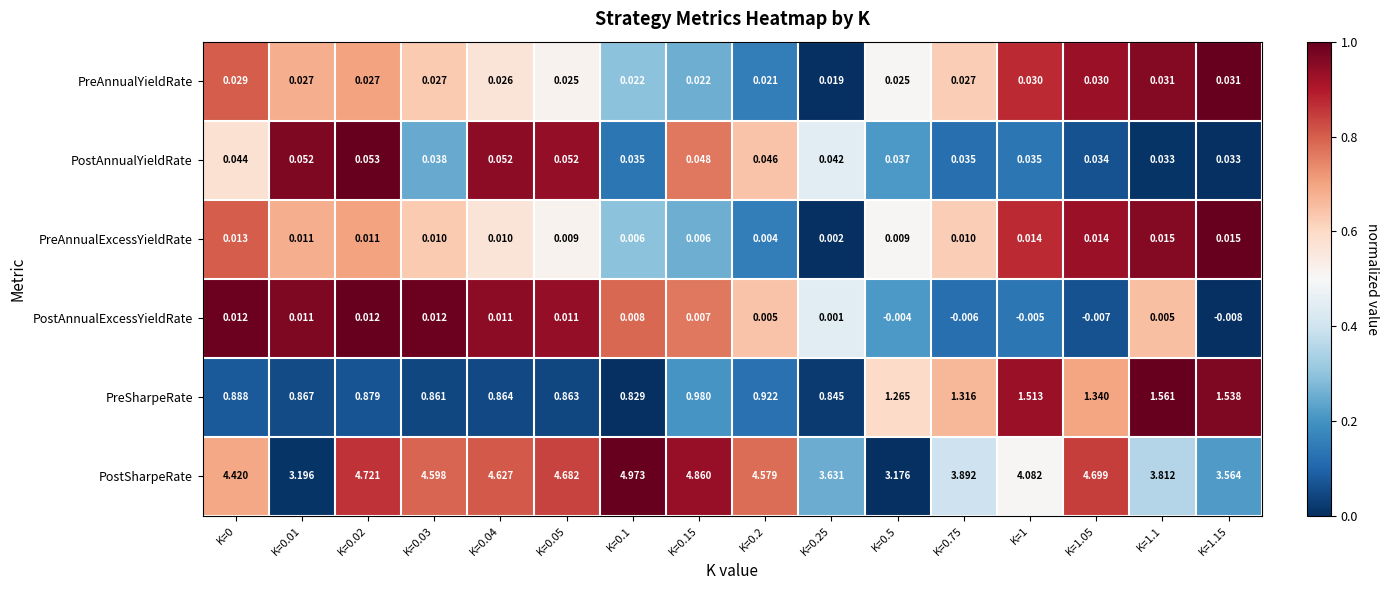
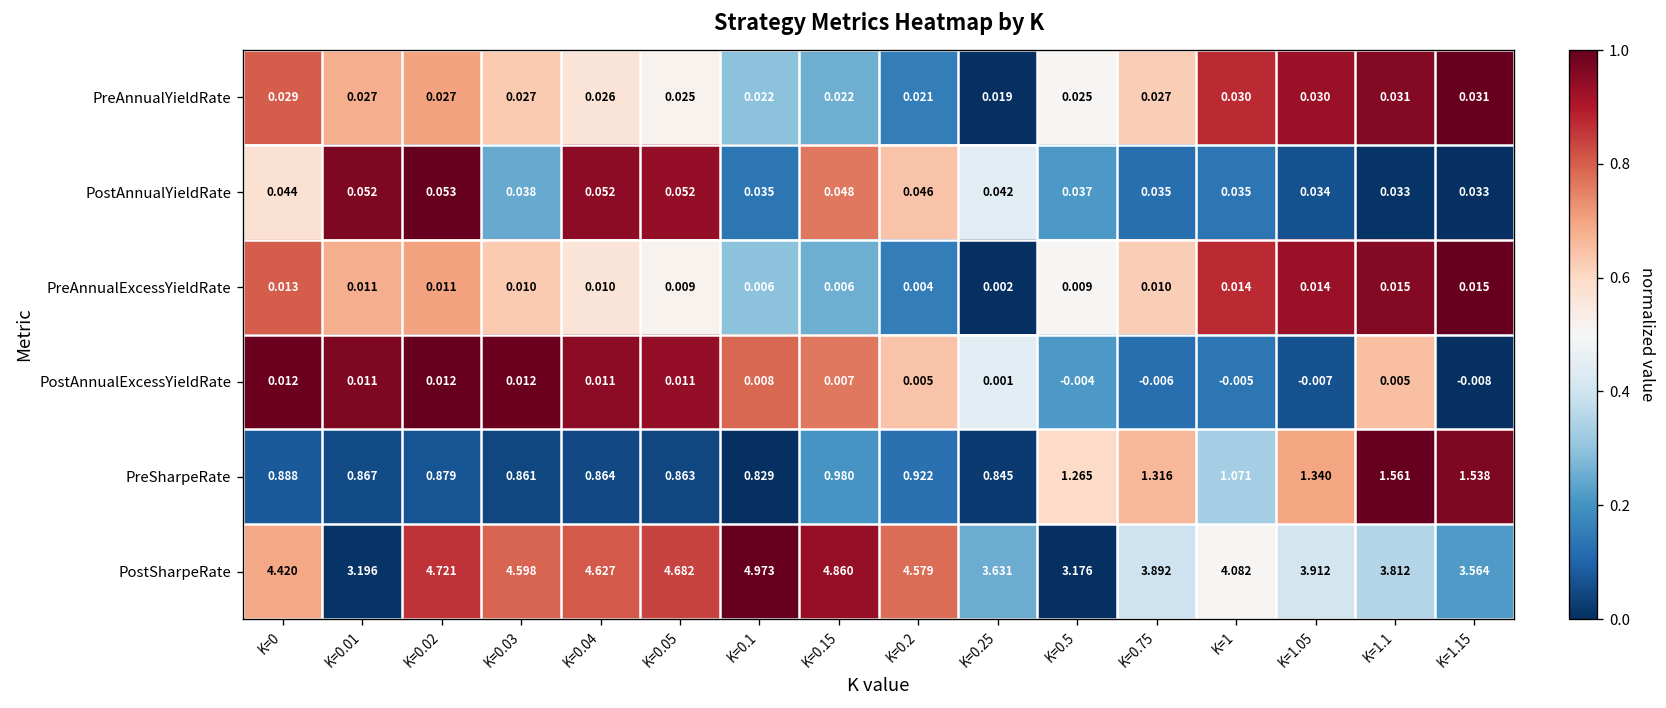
PreSharpeRate, K=1: 1.513 -> 1.071
PostSharpeRate, K=1.05: 4.699 -> 3.912
